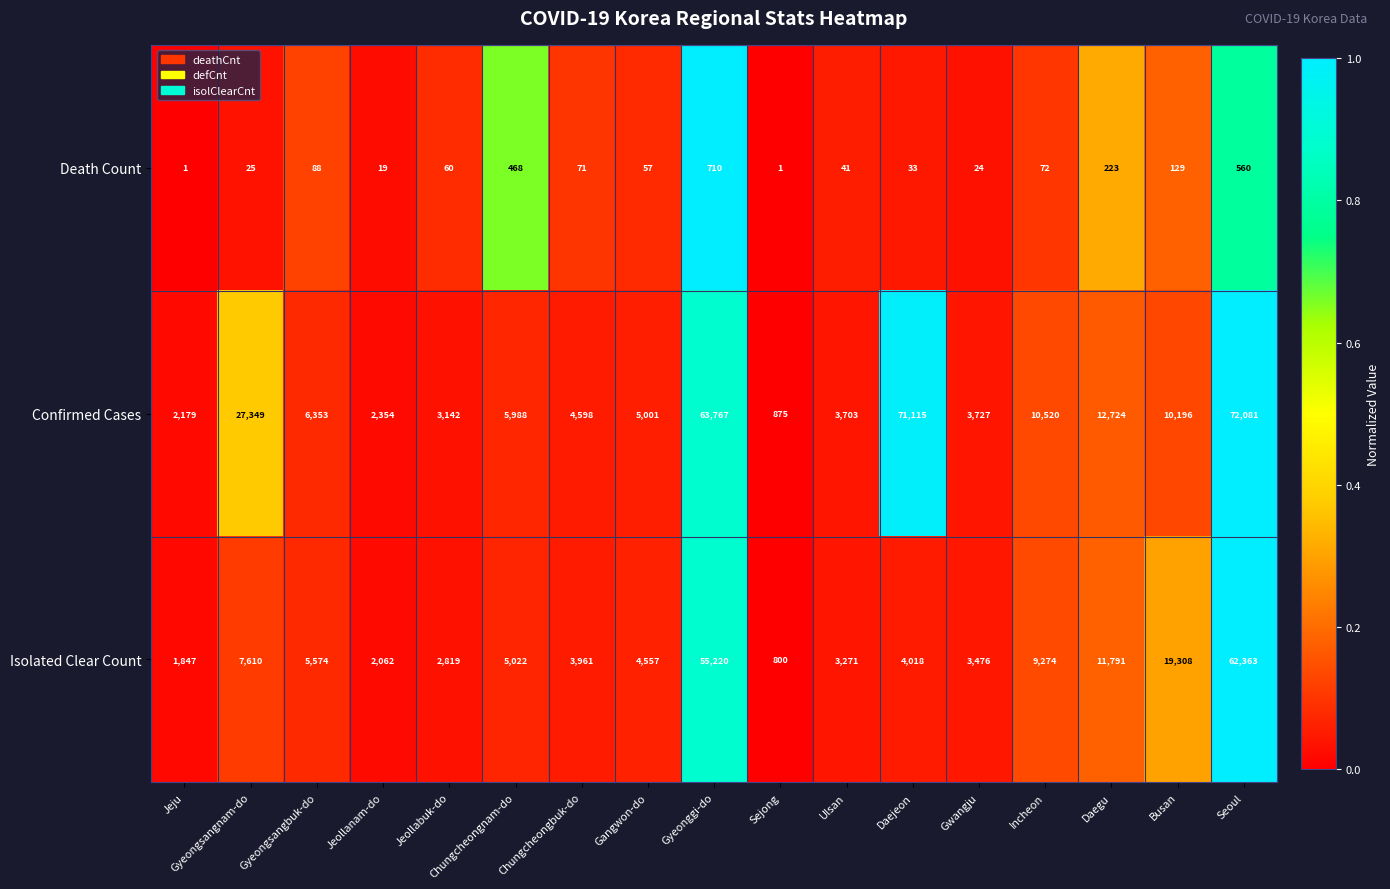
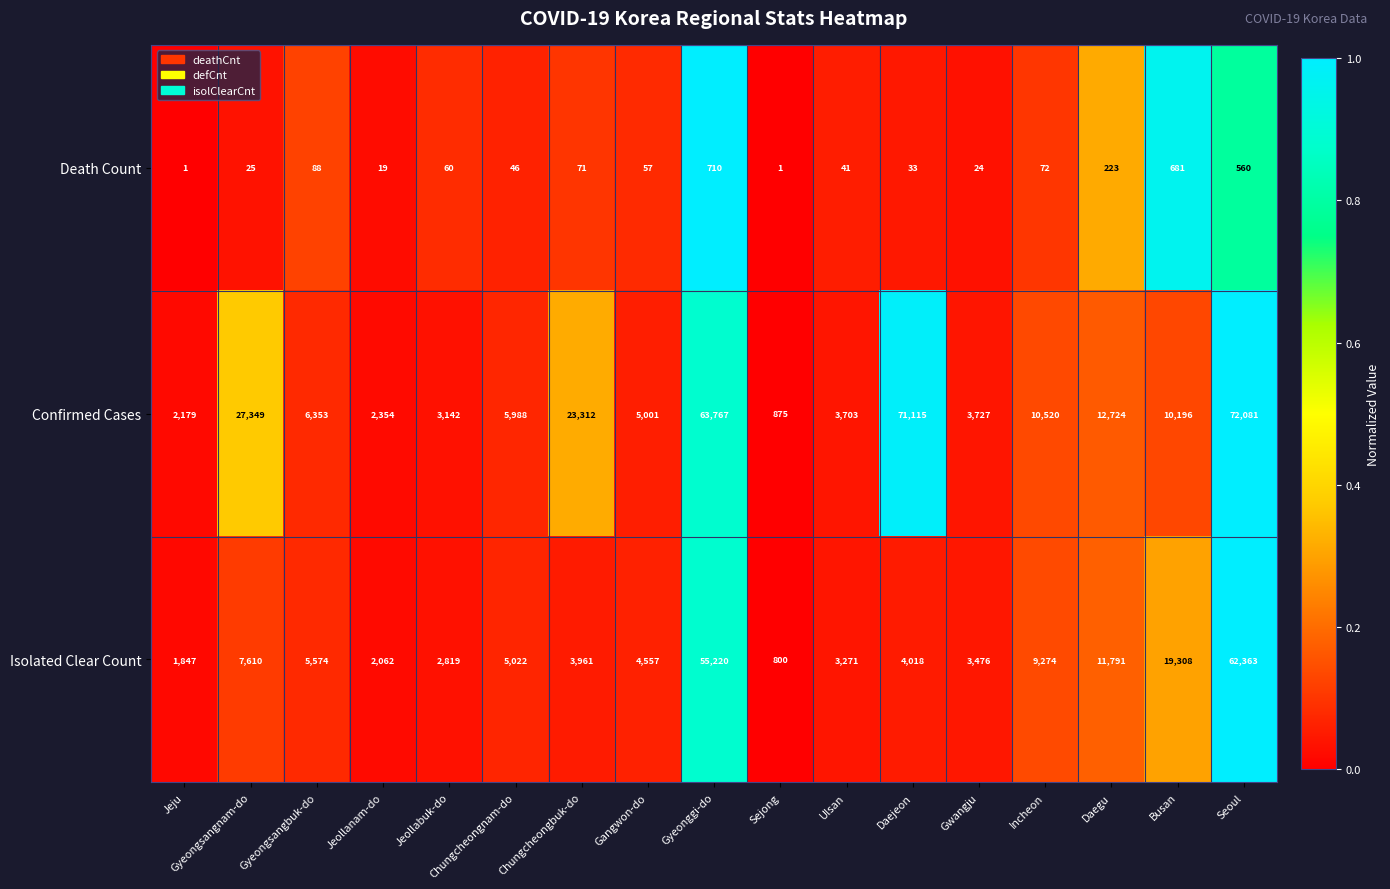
Death Count, Chungcheongnam-do: 468 -> 46
Death Count, Busan: 129 -> 681
Confirmed Cases, Chungcheongbuk-do: 4,598 -> 23,312
